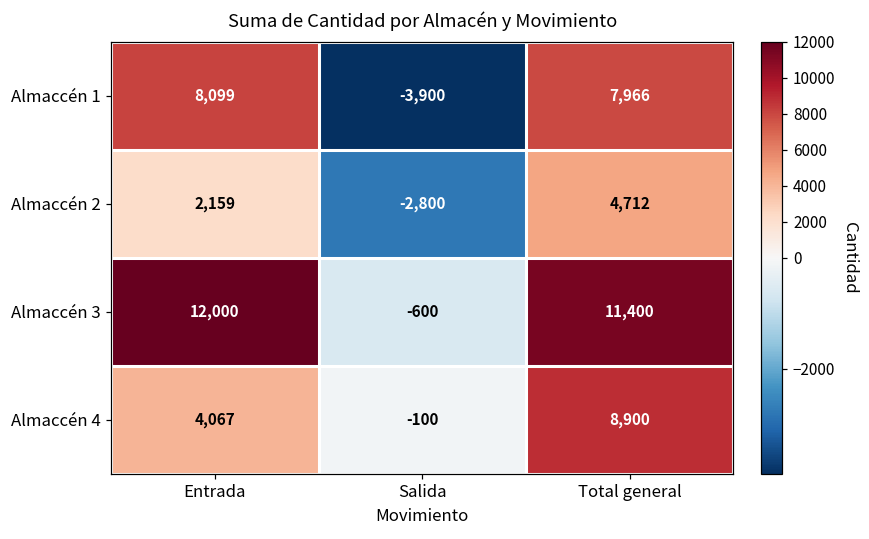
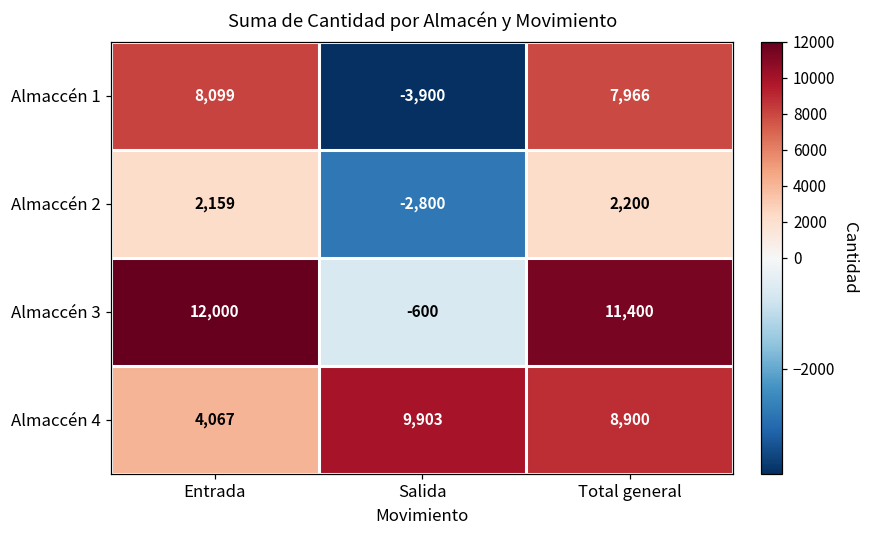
Almaccén 2, Total general: 4,712 -> 2,200
Almaccén 4, Salida: -100 -> 9,903
